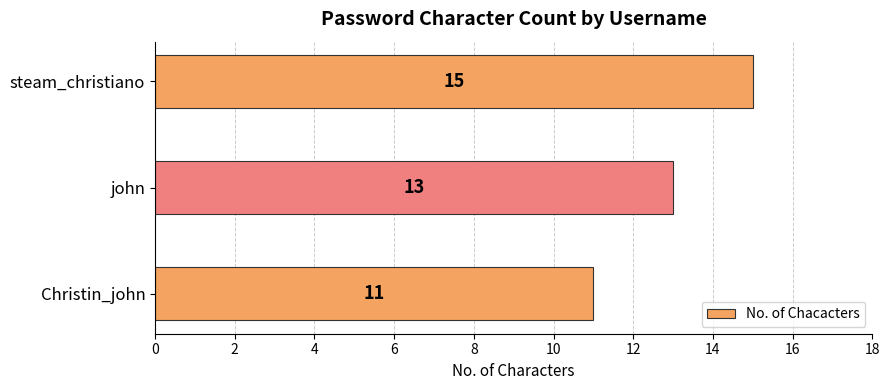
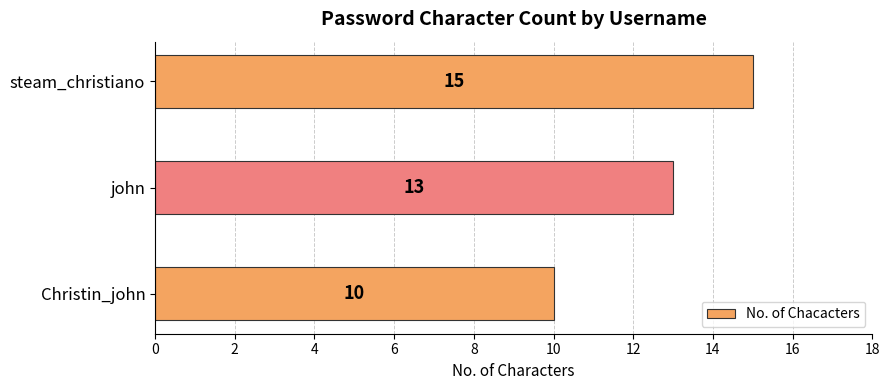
Christin_john: 11 -> 10
